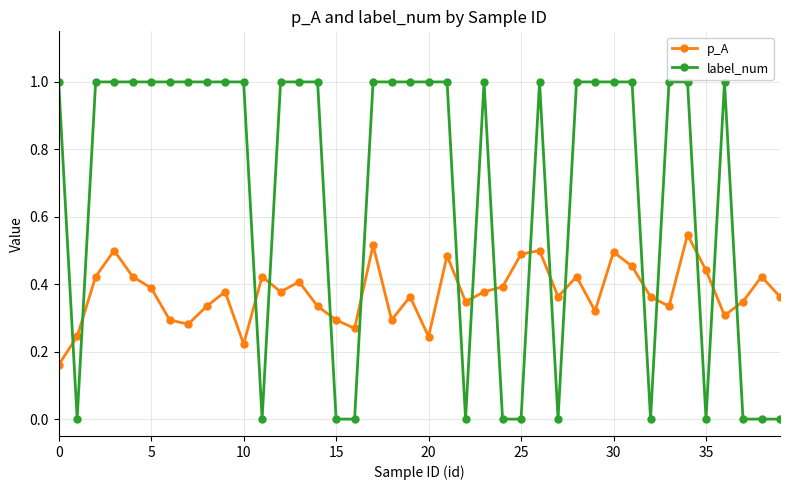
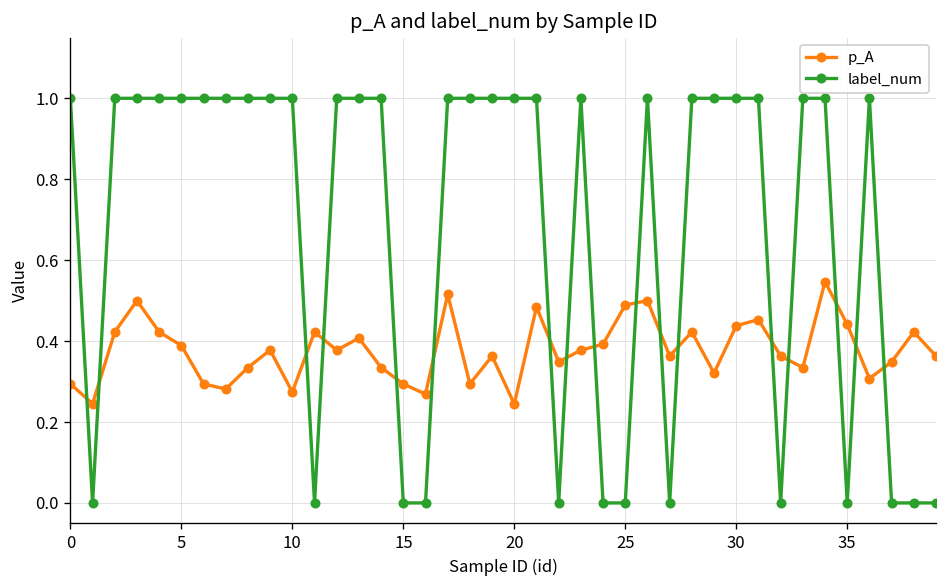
p_A, 0: 0.16 -> 0.29
p_A, 10: 0.22 -> 0.27
p_A, 30: 0.50 -> 0.44
